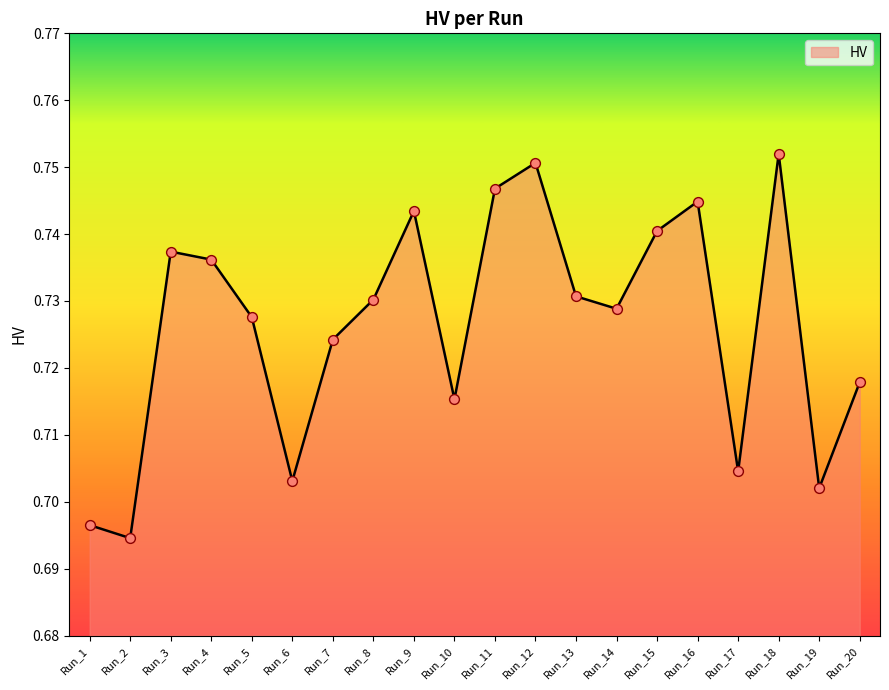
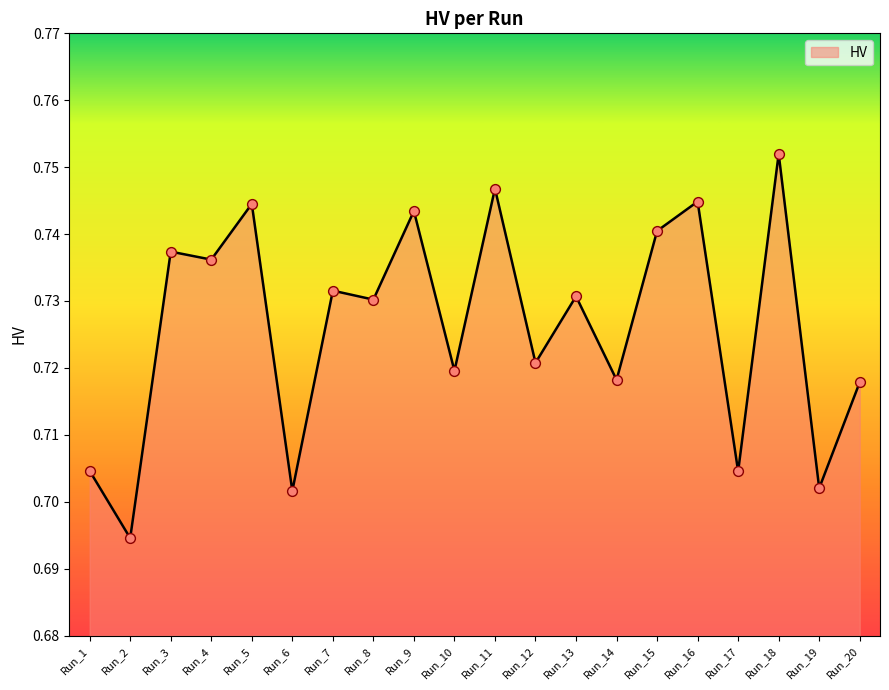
Run_1: 0.697 -> 0.705
Run_5: 0.728 -> 0.745
Run_6: 0.703 -> 0.702
Run_7: 0.724 -> 0.732
Run_10: 0.715 -> 0.720
Run_12: 0.751 -> 0.721
Run_14: 0.729 -> 0.718
